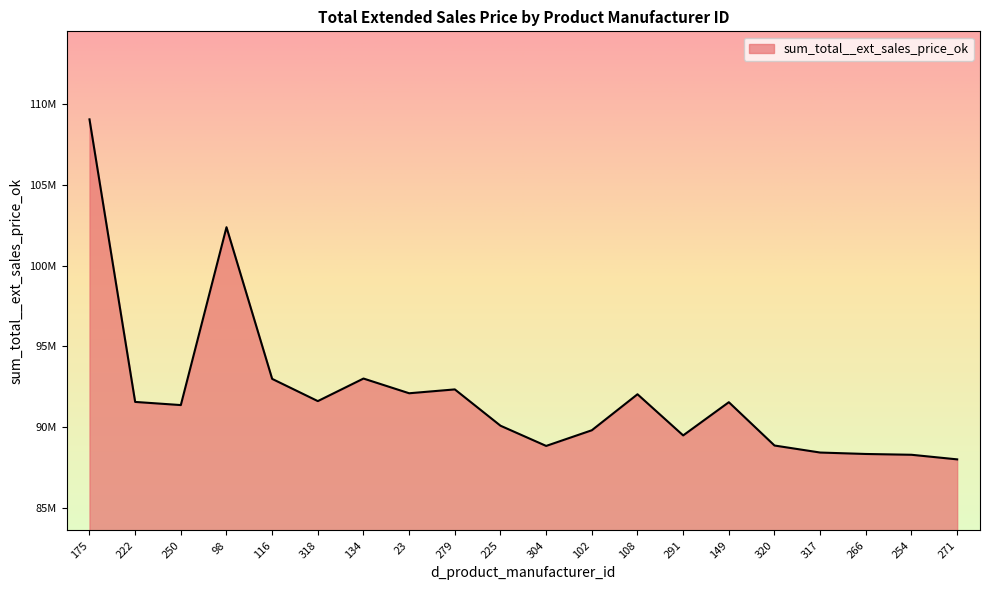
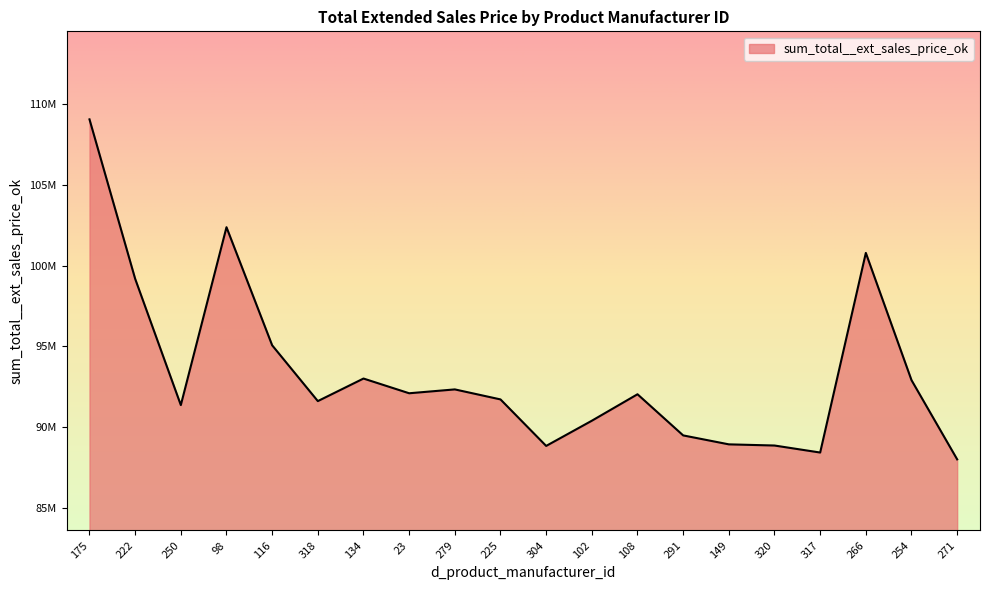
222: 91600000 -> 99200000
116: 93000000 -> 95100000
225: 90100000 -> 91700000
102: 89800000 -> 90400000
149: 91500000 -> 88900000
266: 88300000 -> 100800000
254: 88300000 -> 92900000
